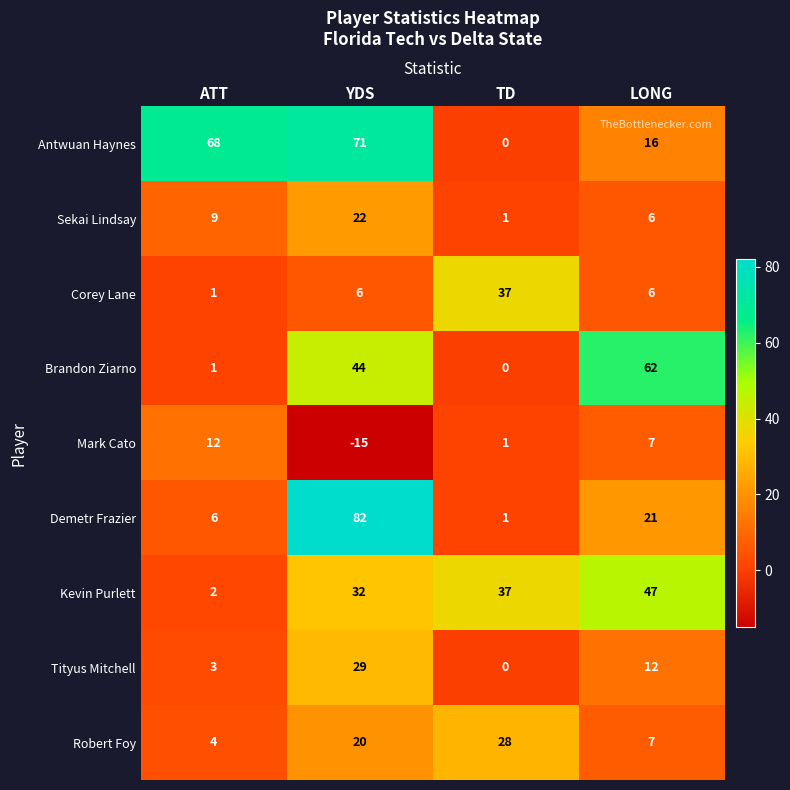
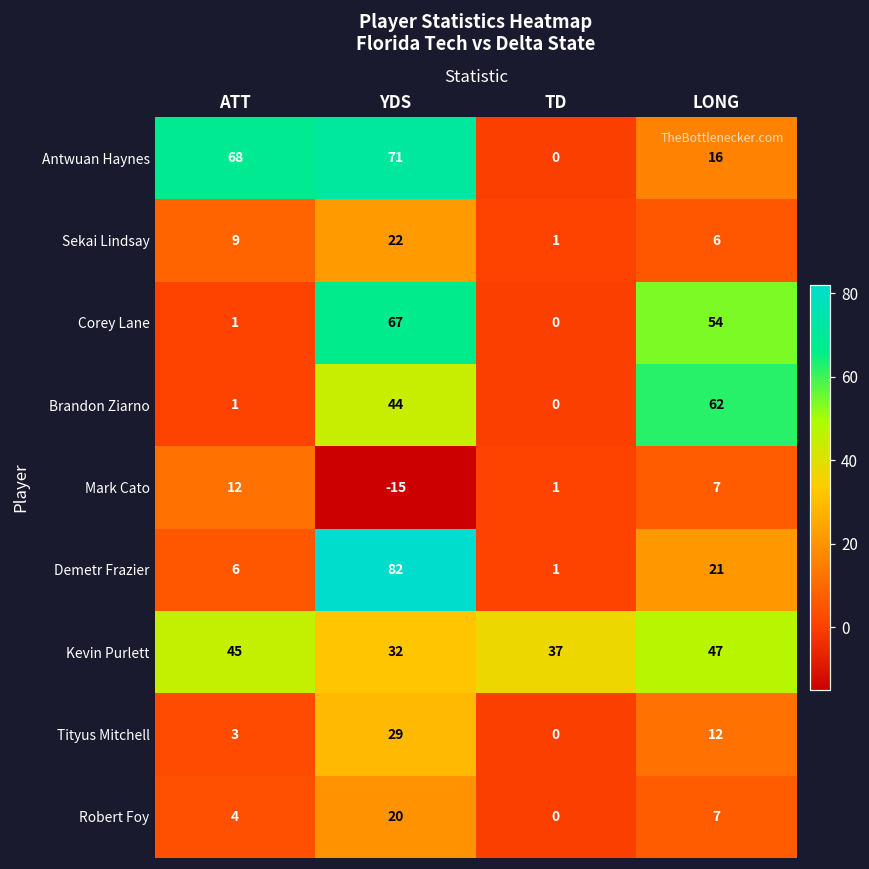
Corey Lane, YDS: 6 -> 67
Corey Lane, TD: 37 -> 0
Corey Lane, LONG: 6 -> 54
Kevin Purlett, ATT: 2 -> 45
Robert Foy, TD: 28 -> 0
